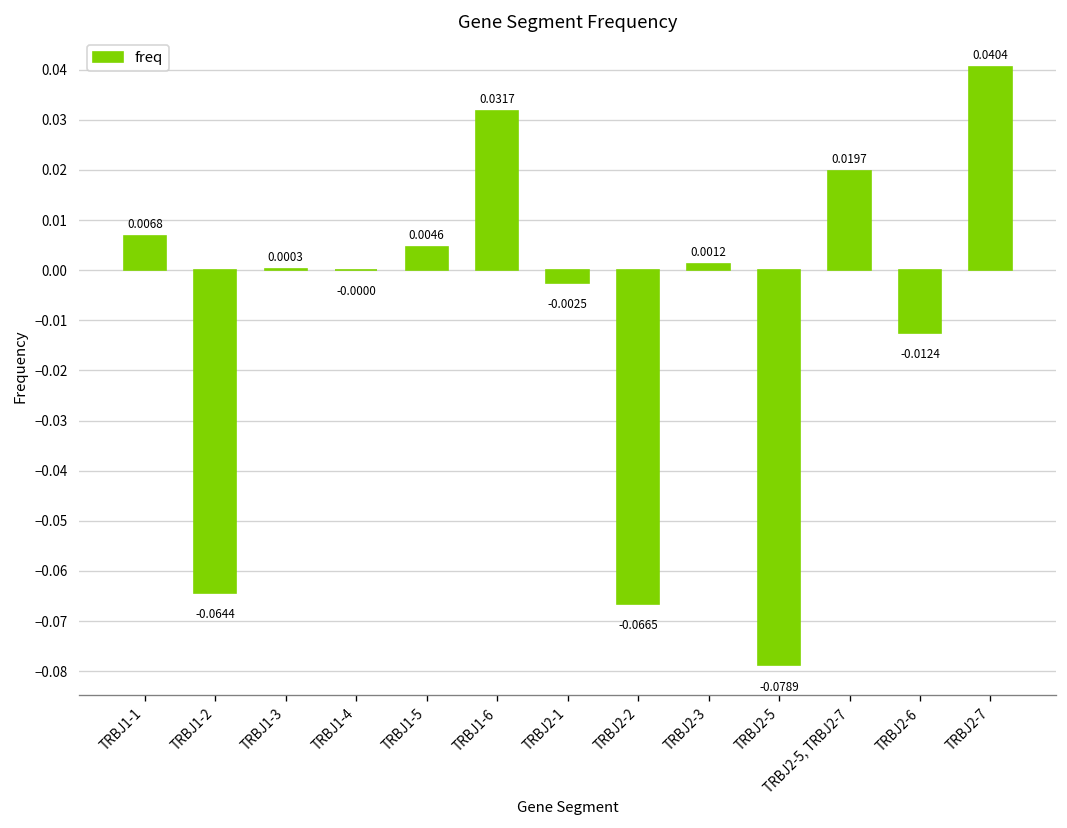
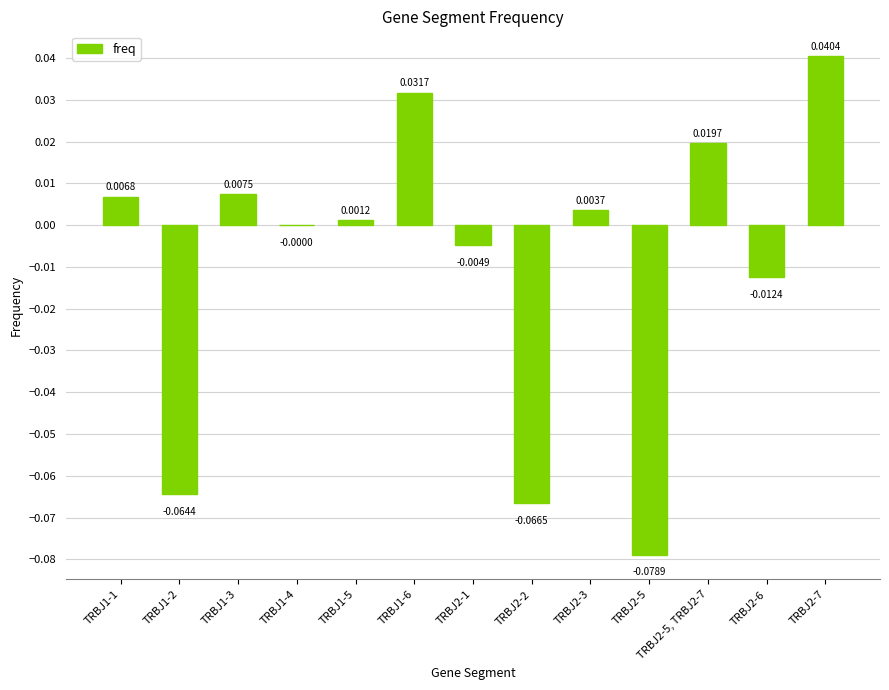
TRBJ1-3: 0.0003 -> 0.0075
TRBJ1-5: 0.0046 -> 0.0012
TRBJ2-1: -0.0025 -> -0.0049
TRBJ2-3: 0.0012 -> 0.0037
